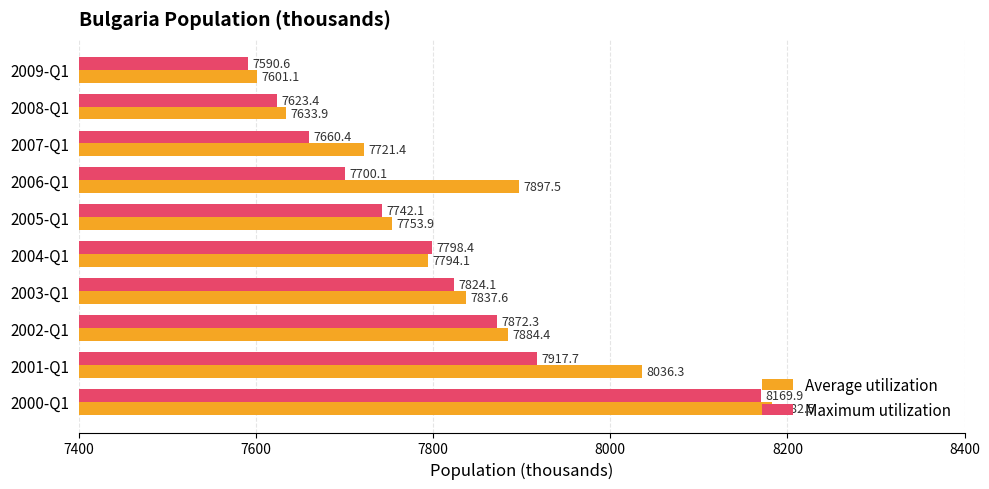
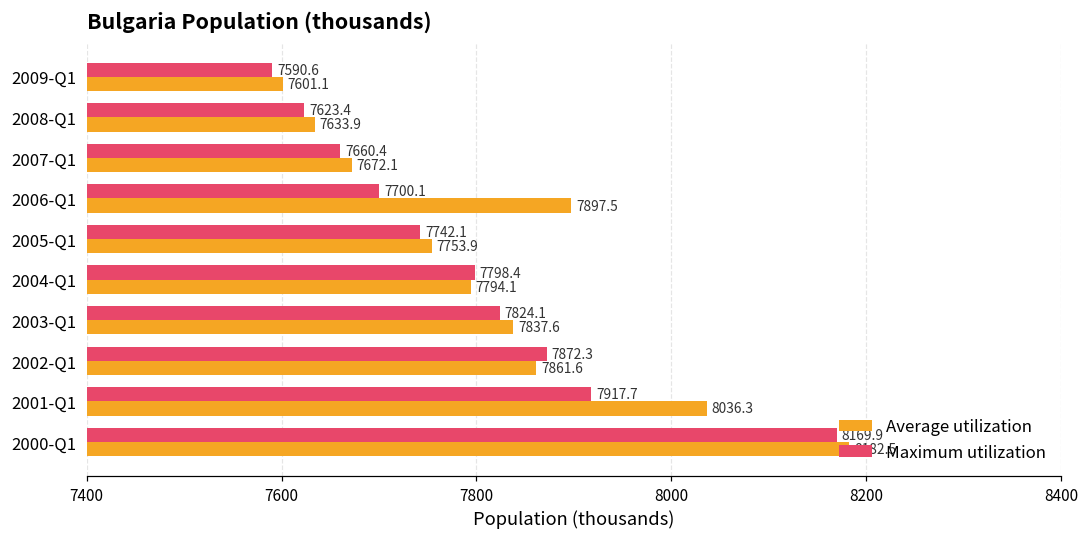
Average utilization, 2007-Q1: 7721.4 -> 7672.1
Average utilization, 2002-Q1: 7884.4 -> 7861.6
